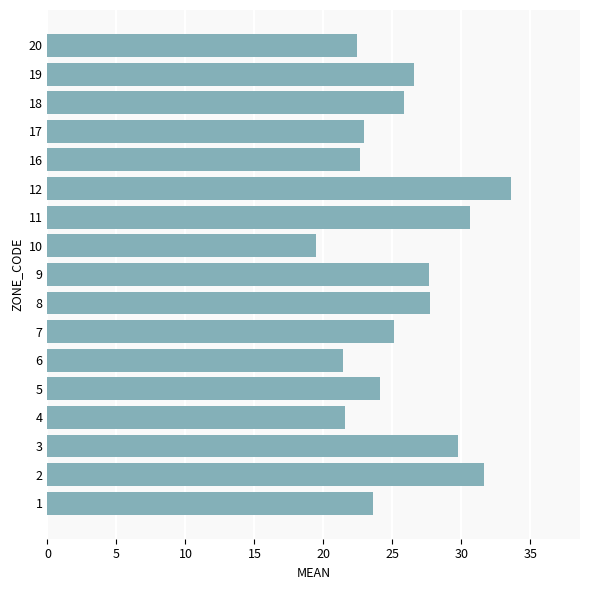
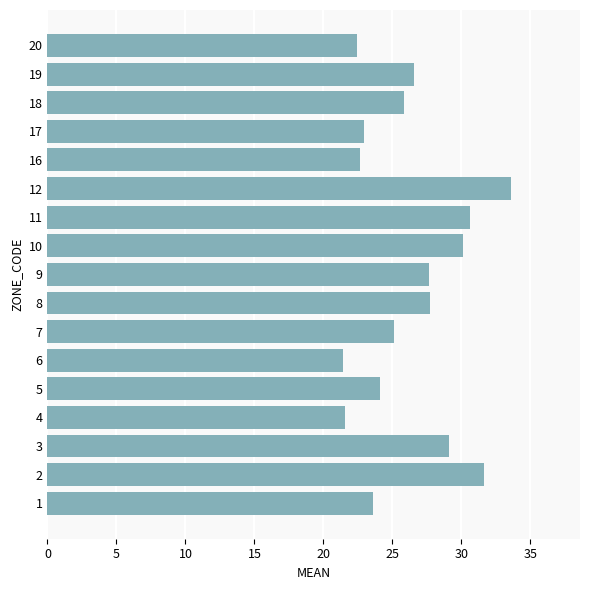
10: 19.4 -> 30.1
3: 29.8 -> 29.1
